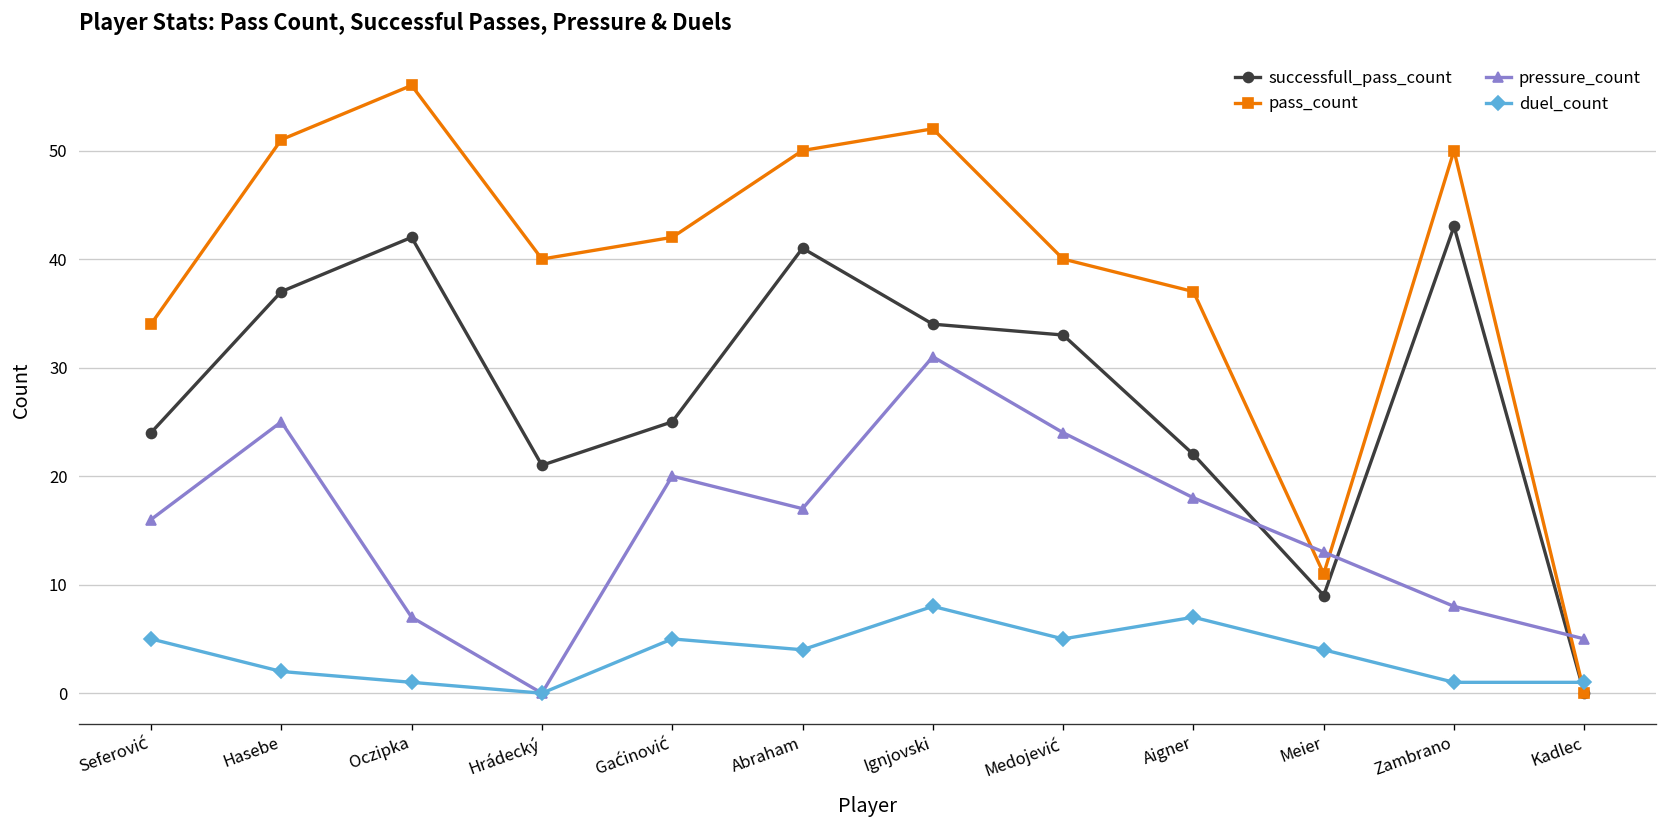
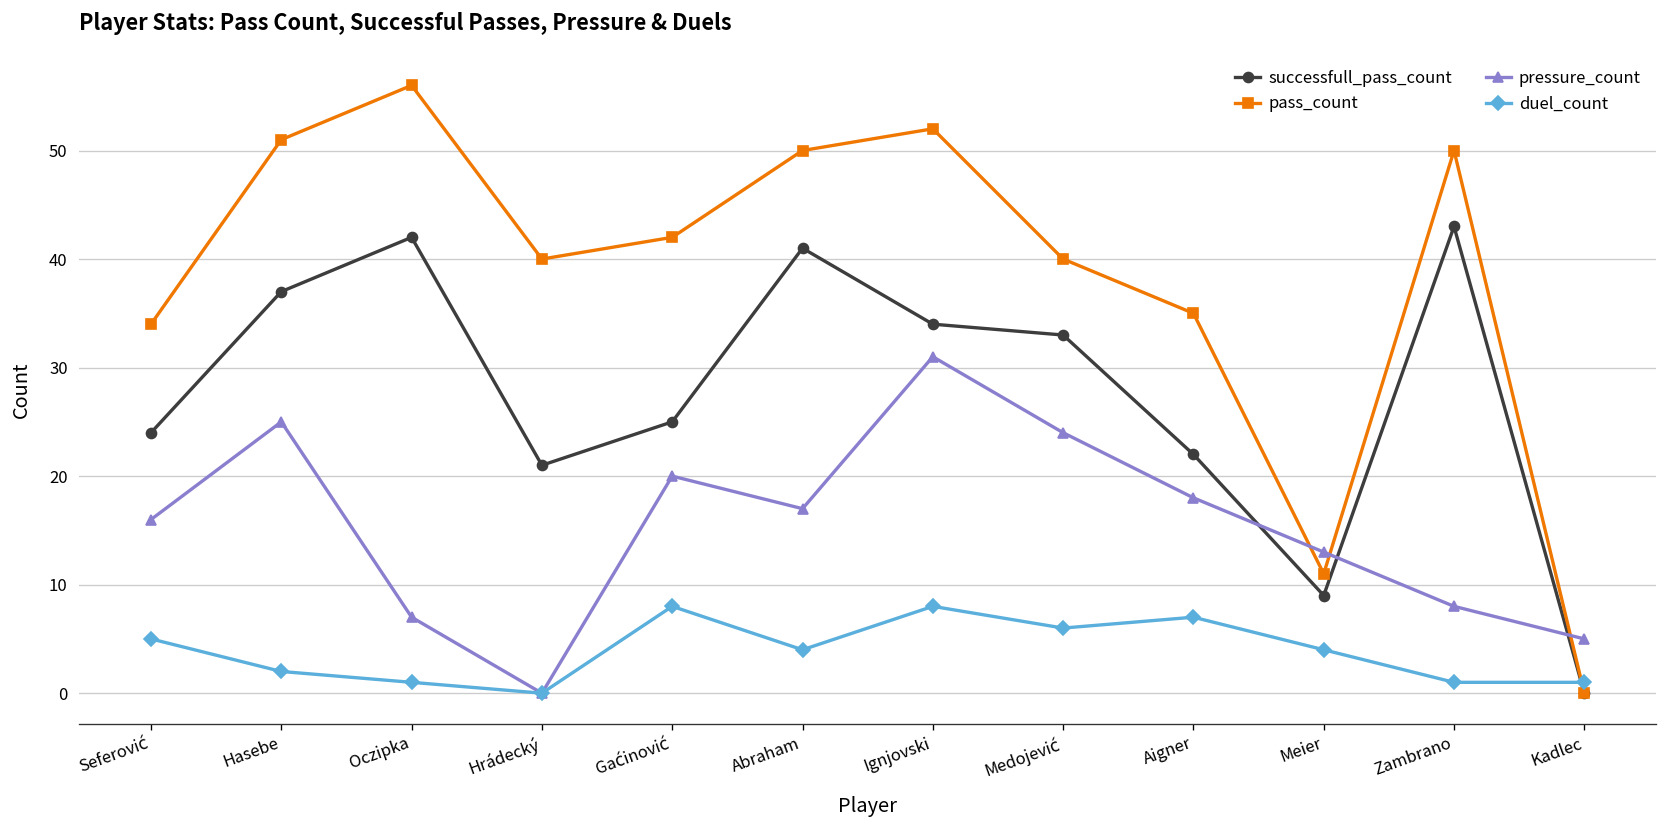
duel_count, Gaćinović: 5 -> 8
duel_count, Medojević: 5 -> 6
pass_count, Aigner: 37 -> 35
